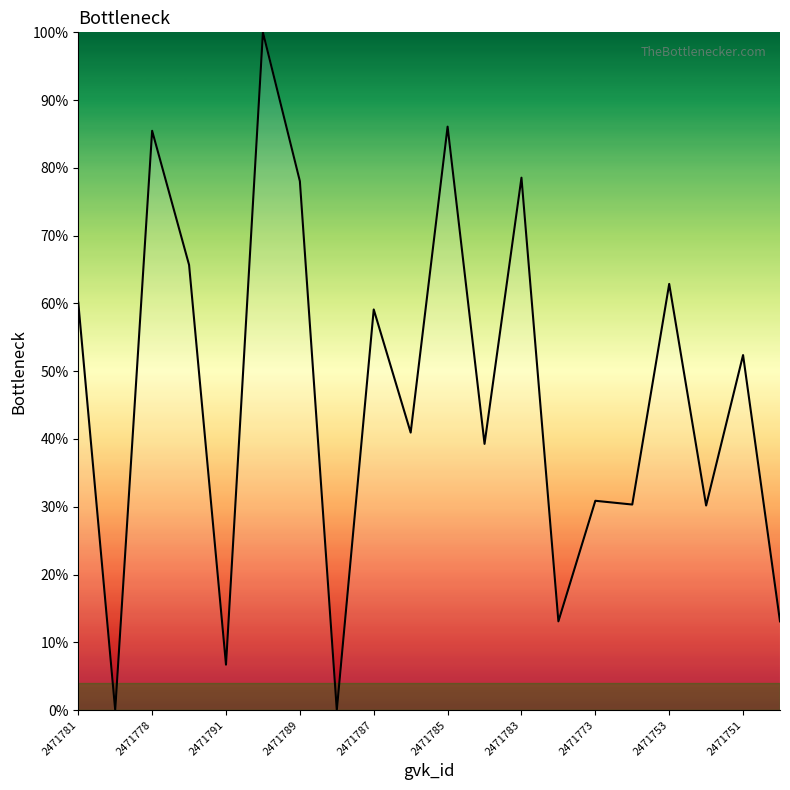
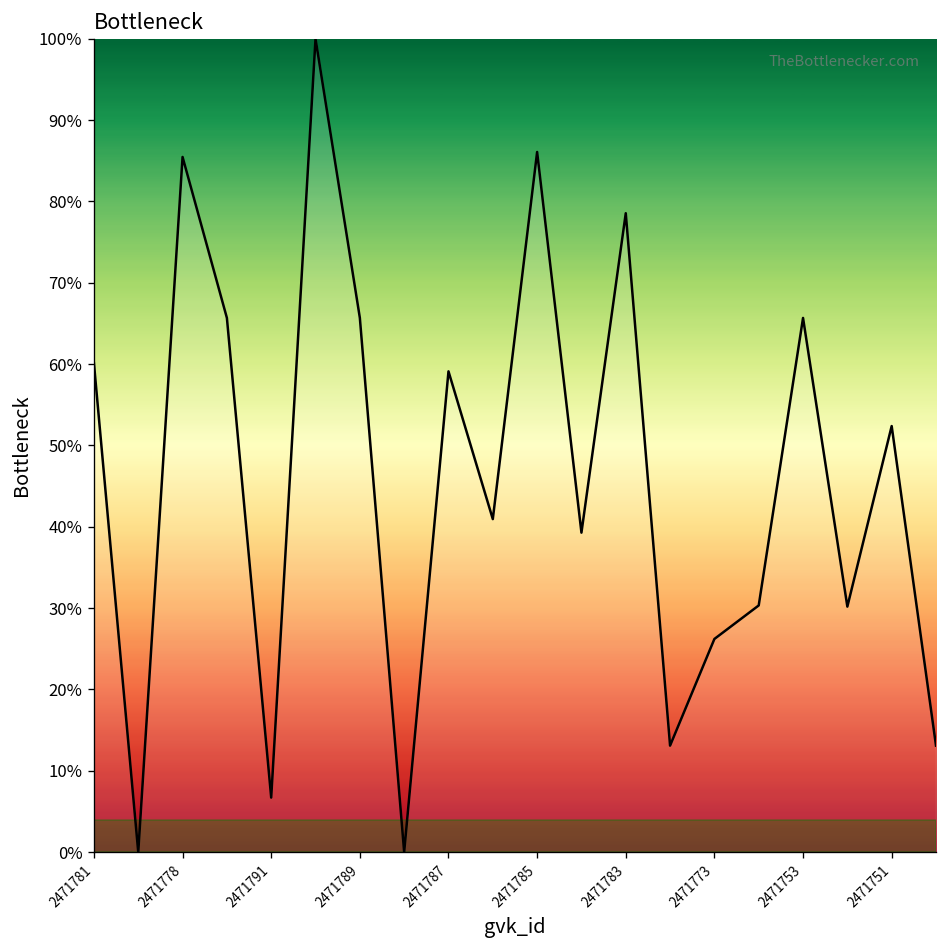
2471789: 78% -> 66%
2471773: 31% -> 26%
2471753: 63% -> 66%
